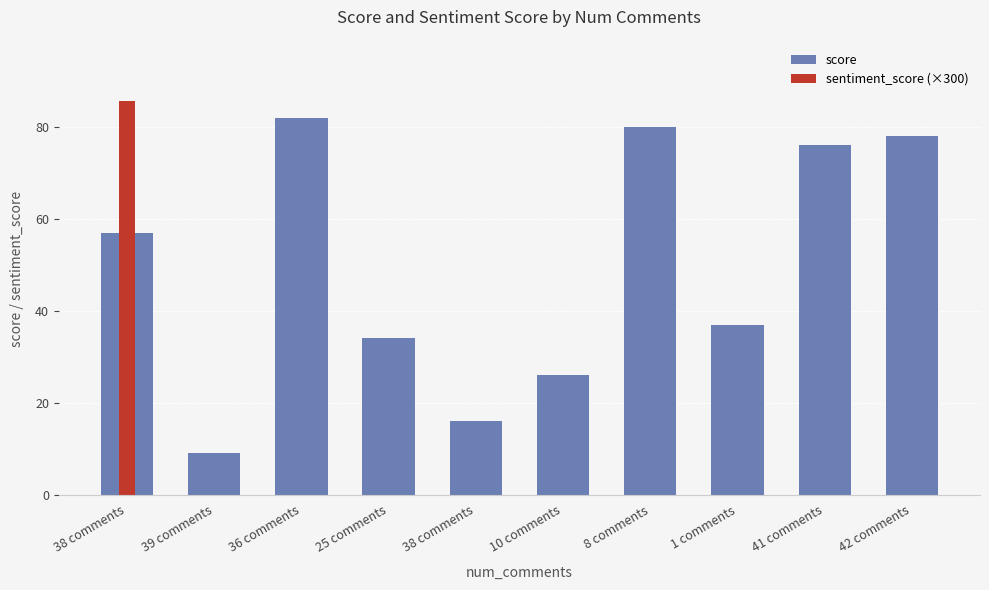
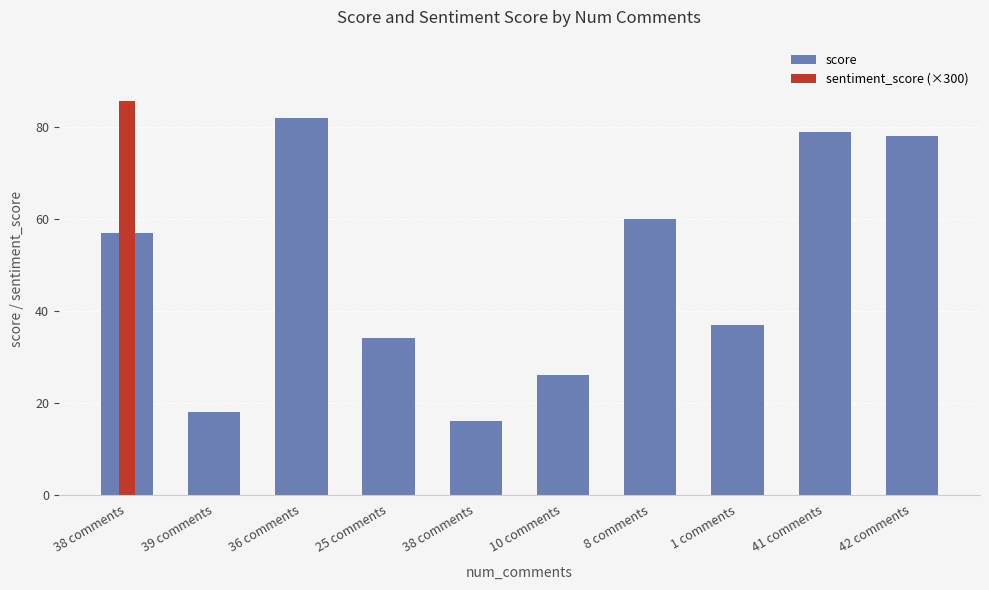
score, 39 comments: 9 -> 18
score, 8 comments: 80 -> 60
score, 41 comments: 76 -> 79
